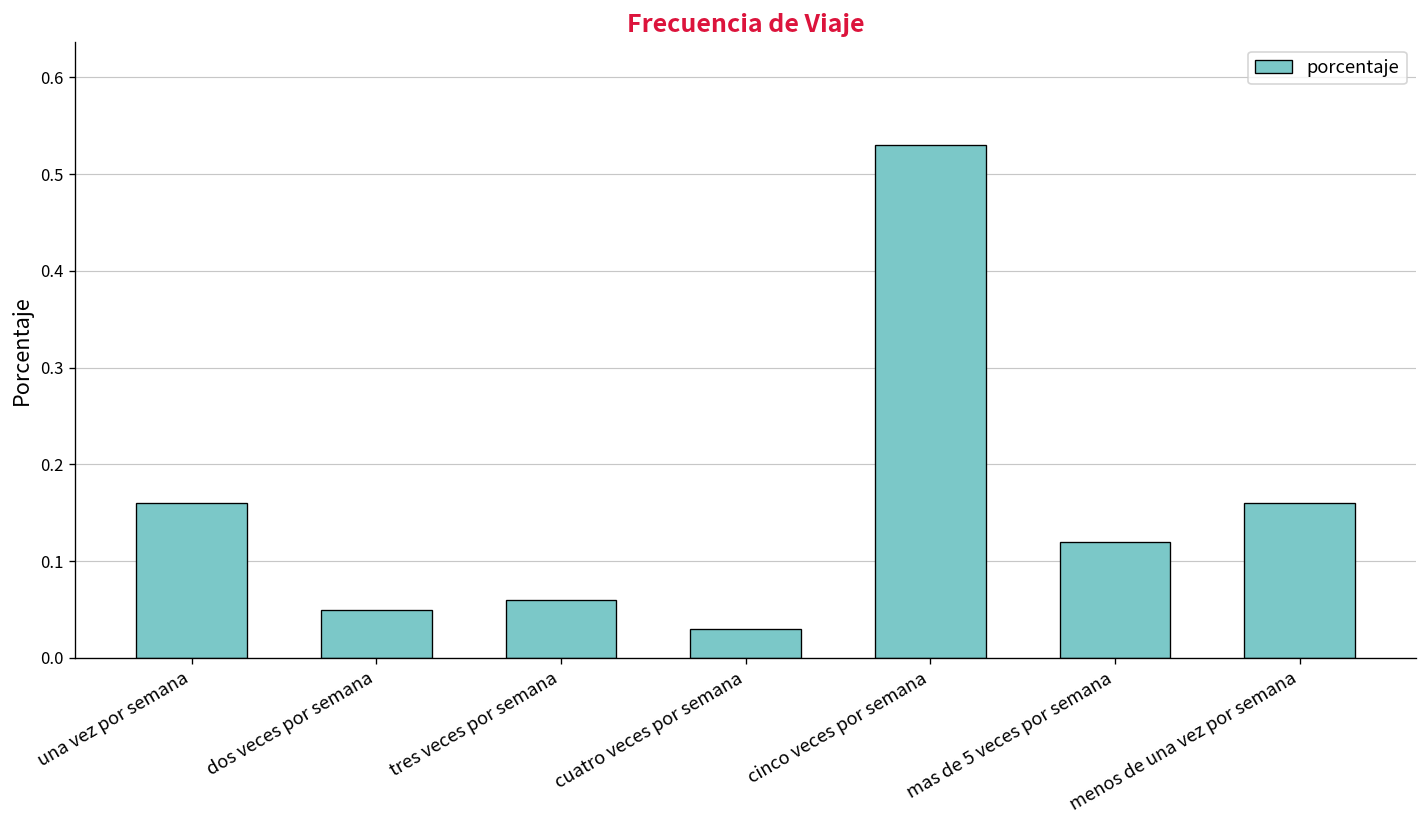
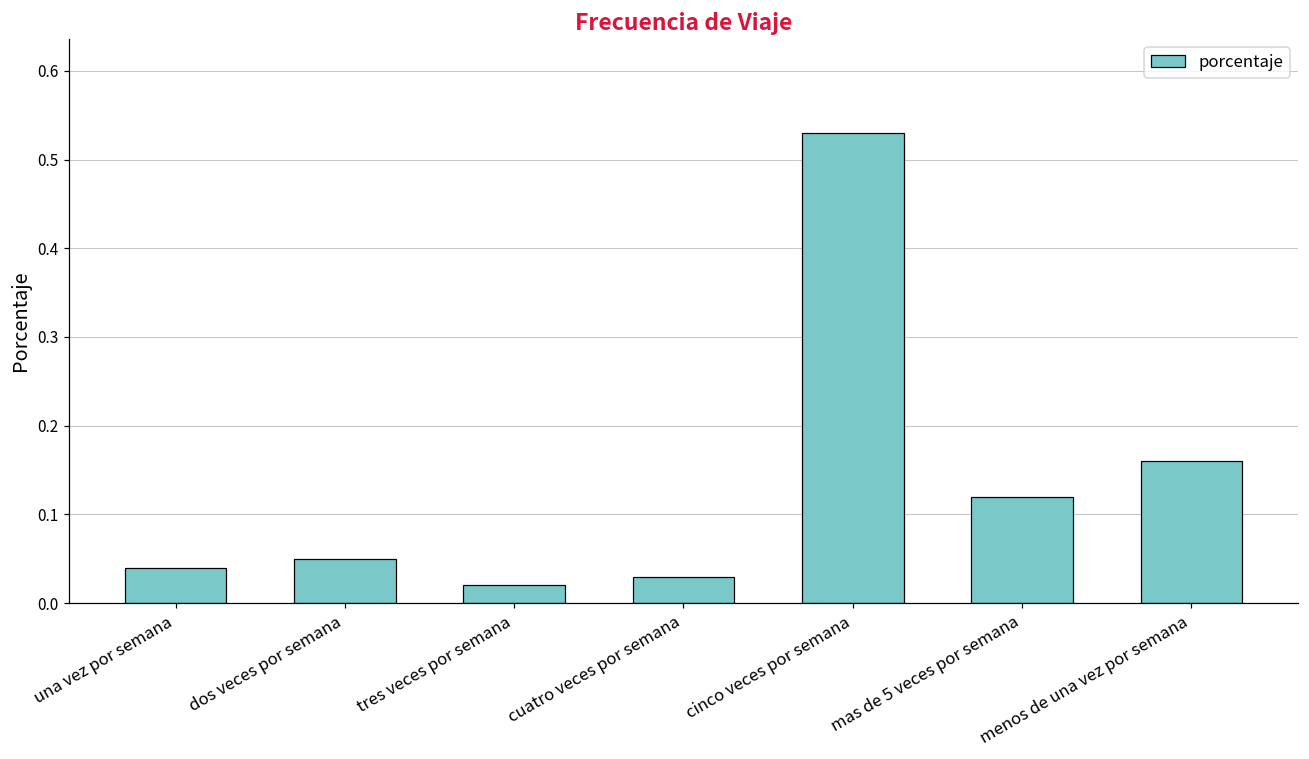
una vez por semana: 0.16 -> 0.04
tres veces por semana: 0.06 -> 0.02
